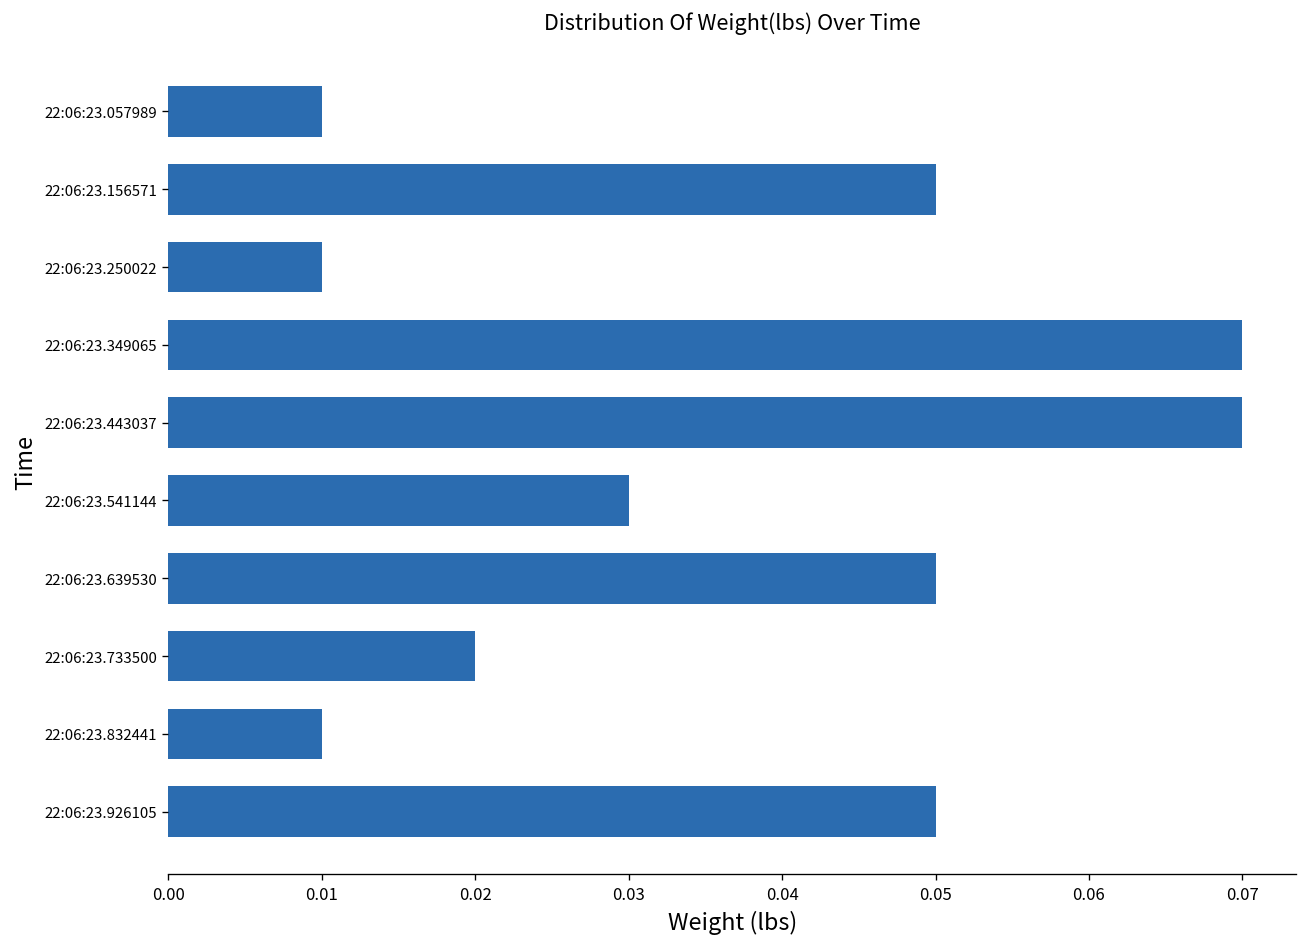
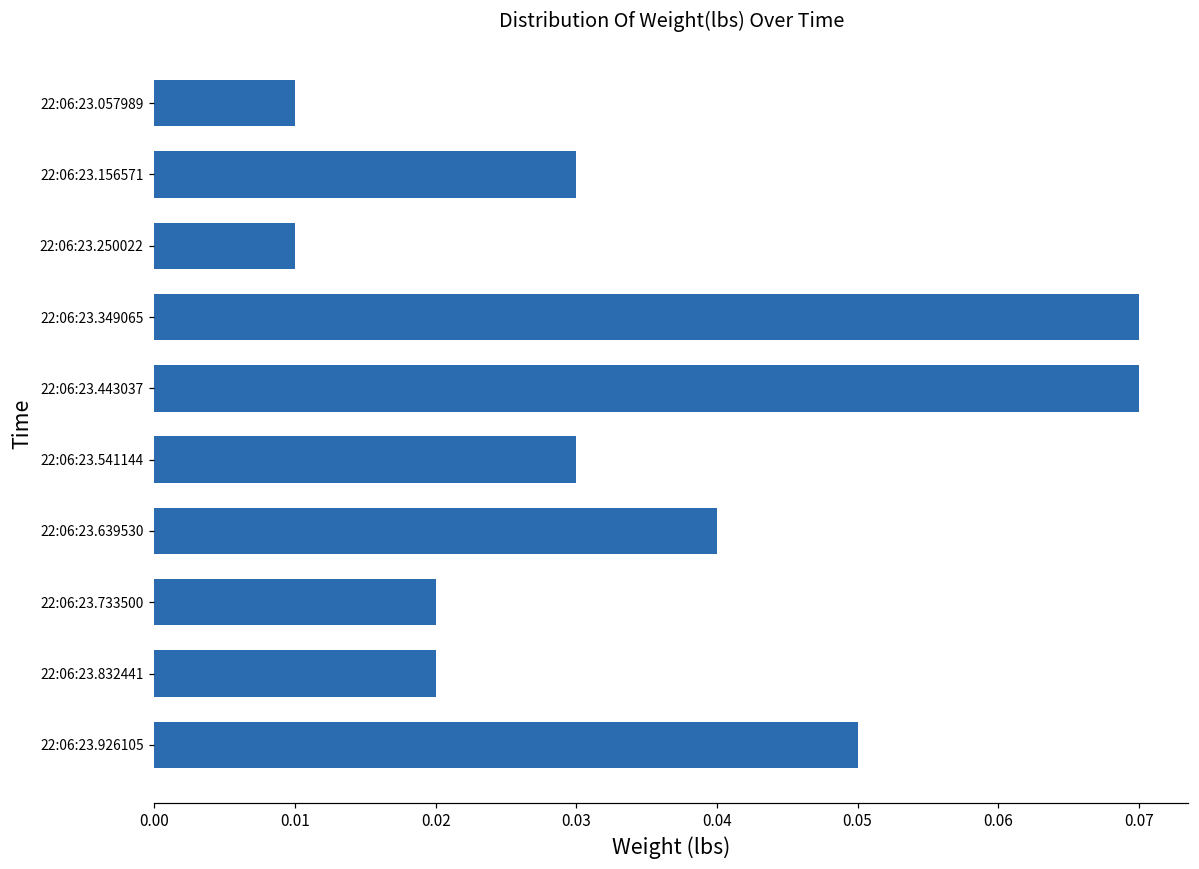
22:06:23.156571: 0.05 -> 0.03
22:06:23.639530: 0.05 -> 0.04
22:06:23.832441: 0.01 -> 0.02
